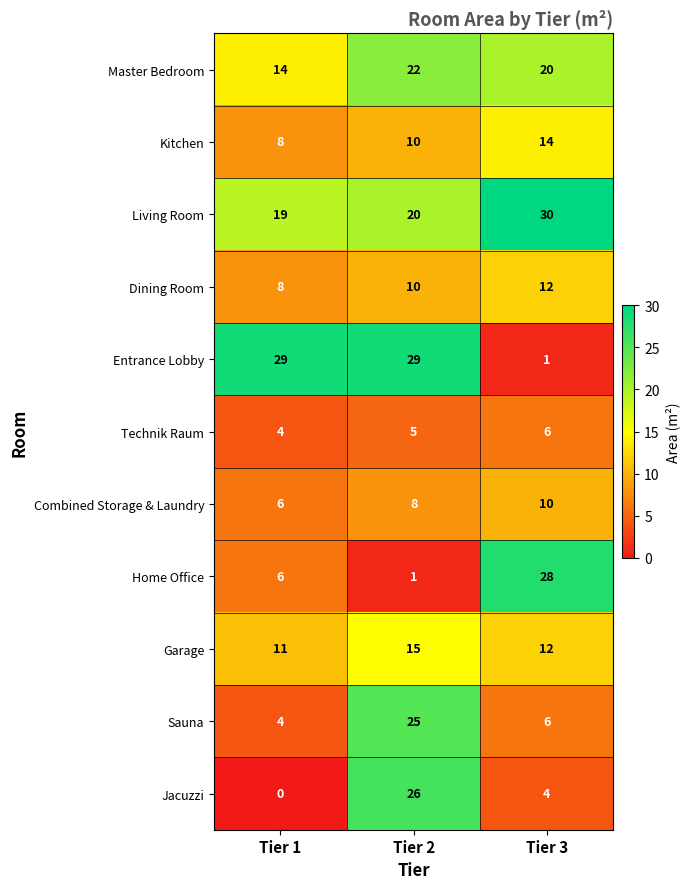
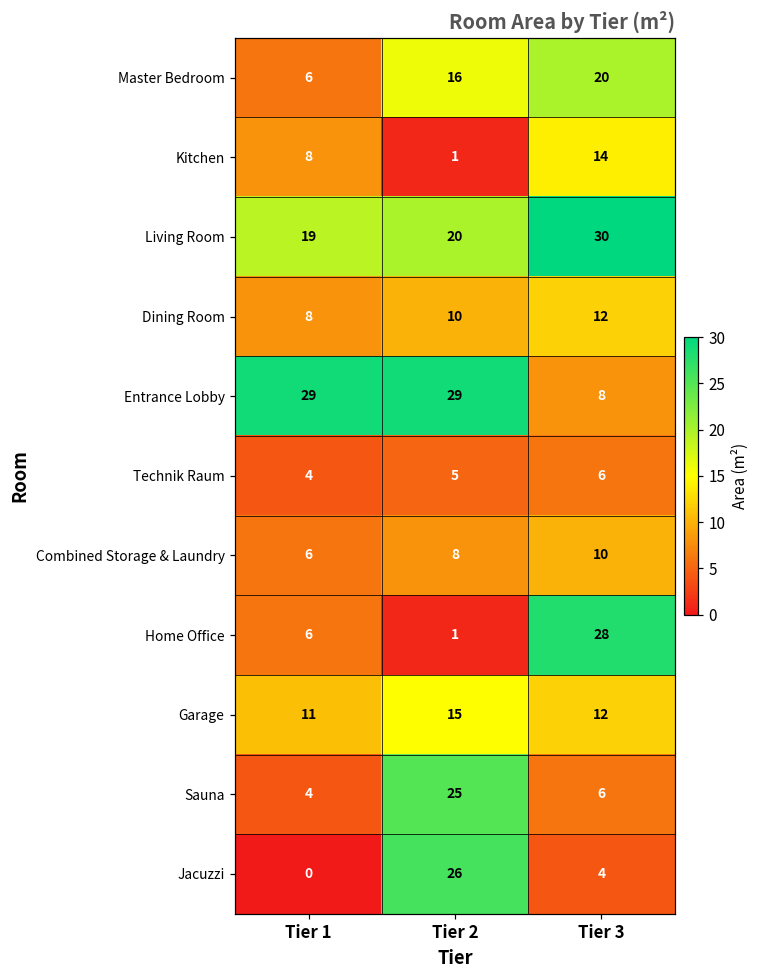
Master Bedroom, Tier 1: 14 -> 6
Master Bedroom, Tier 2: 22 -> 16
Kitchen, Tier 2: 10 -> 1
Entrance Lobby, Tier 3: 1 -> 8
